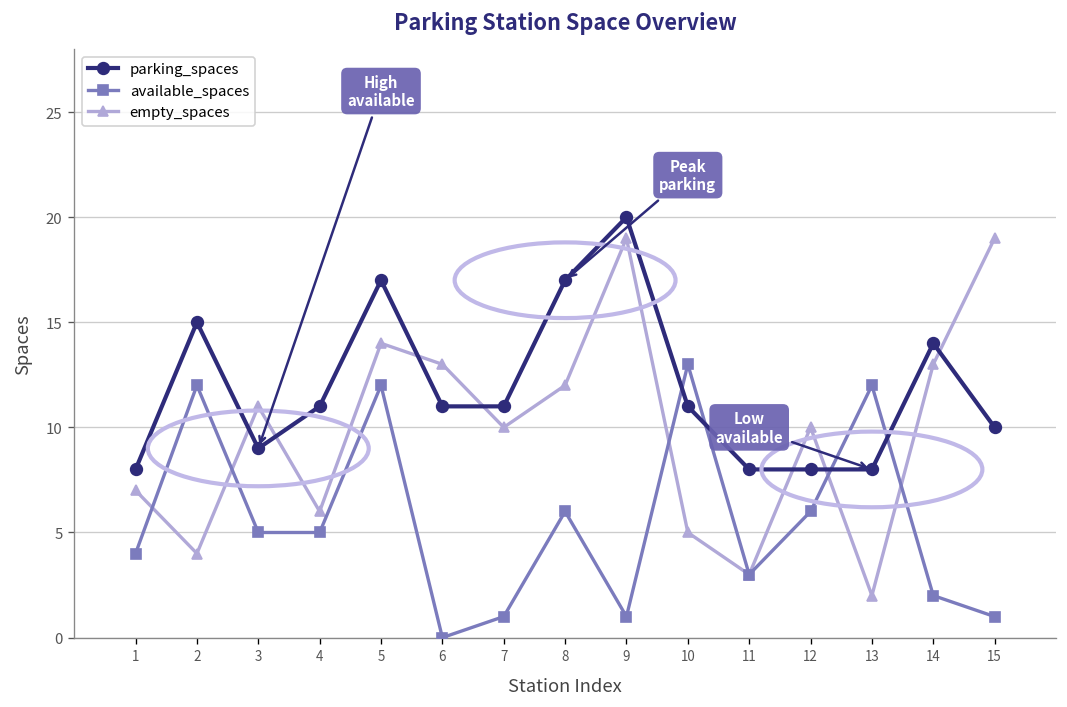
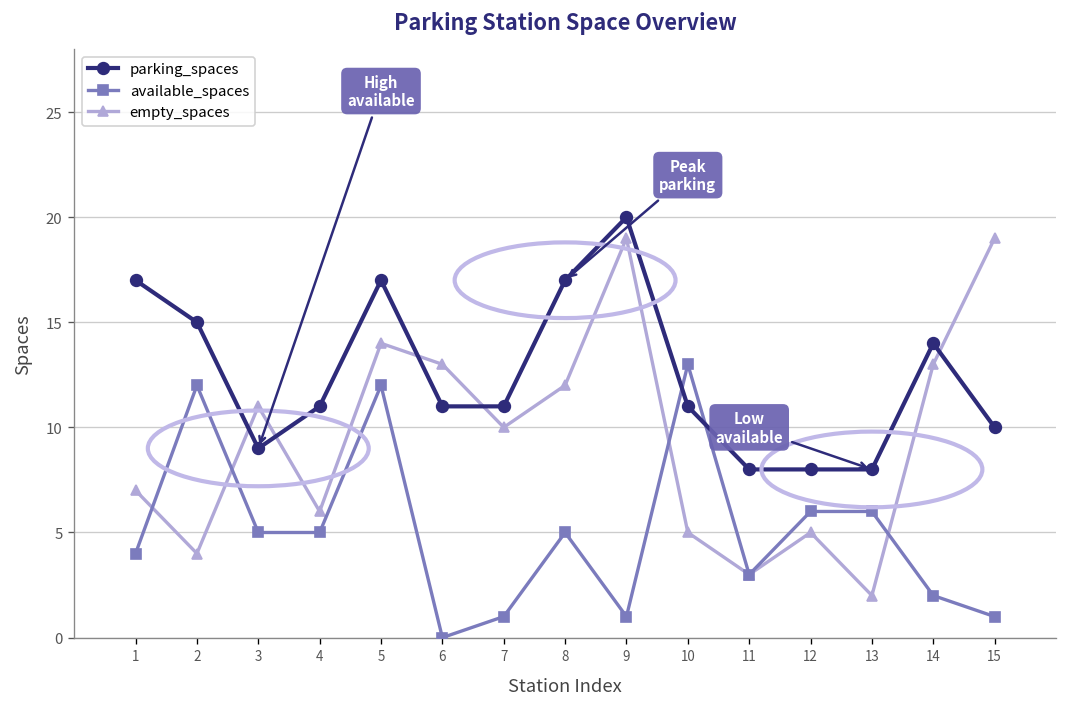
parking_spaces, 1: 8 -> 17
available_spaces, 8: 6 -> 5
empty_spaces, 12: 10 -> 5
available_spaces, 13: 12 -> 6
